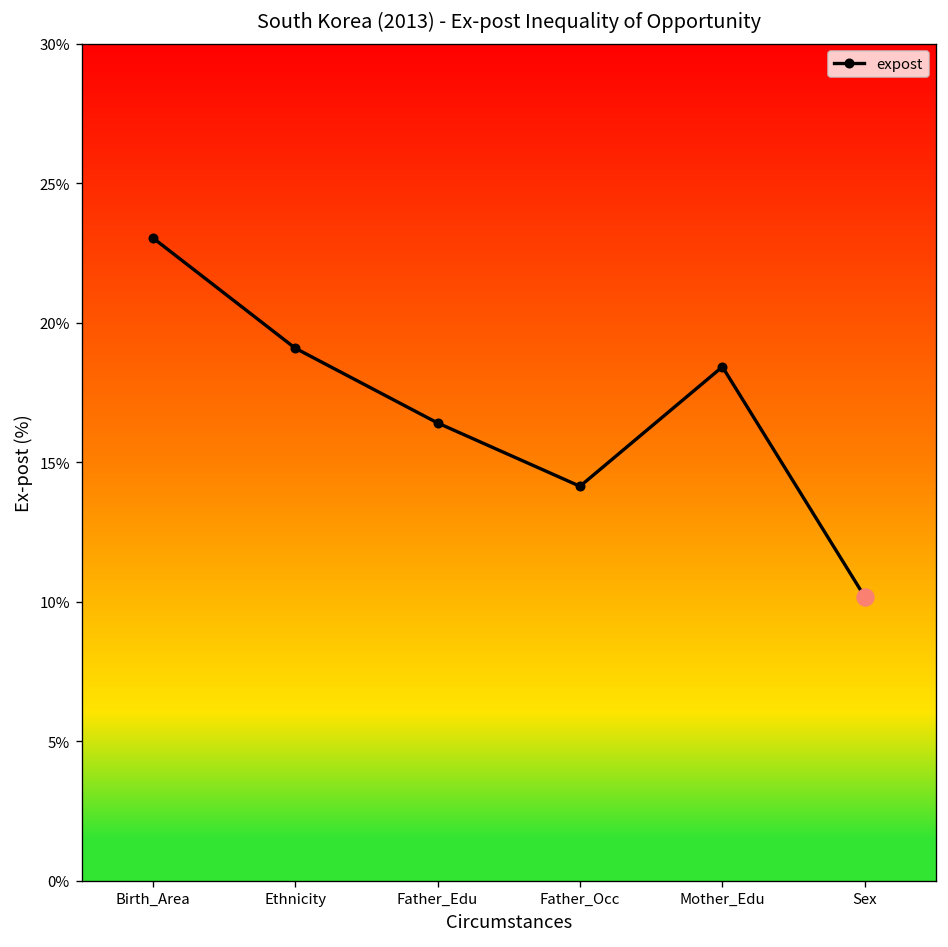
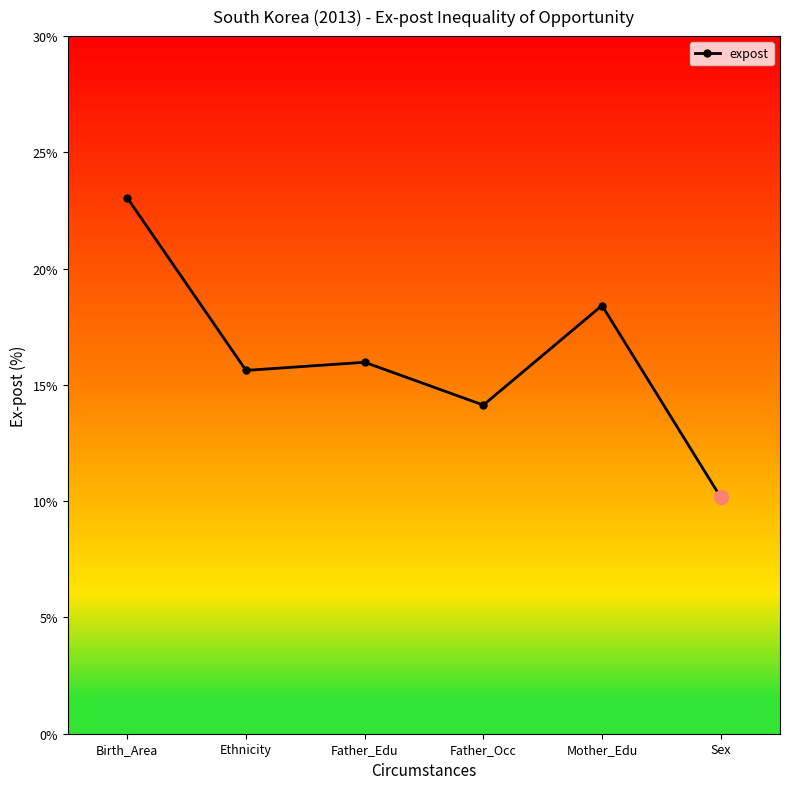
expost, Ethnicity: 19.1% -> 15.6%
expost, Father_Edu: 16.4% -> 16.0%
